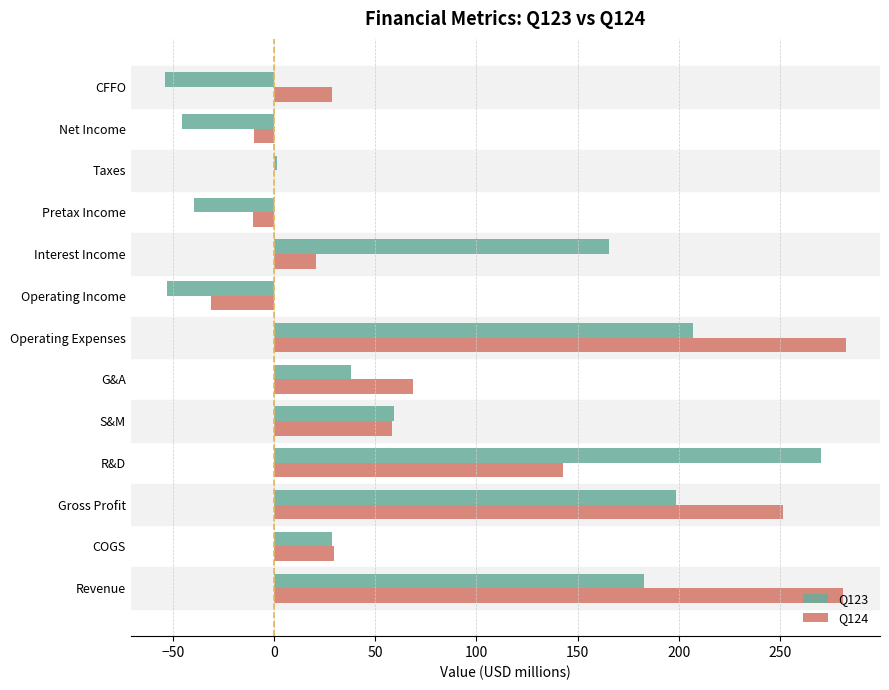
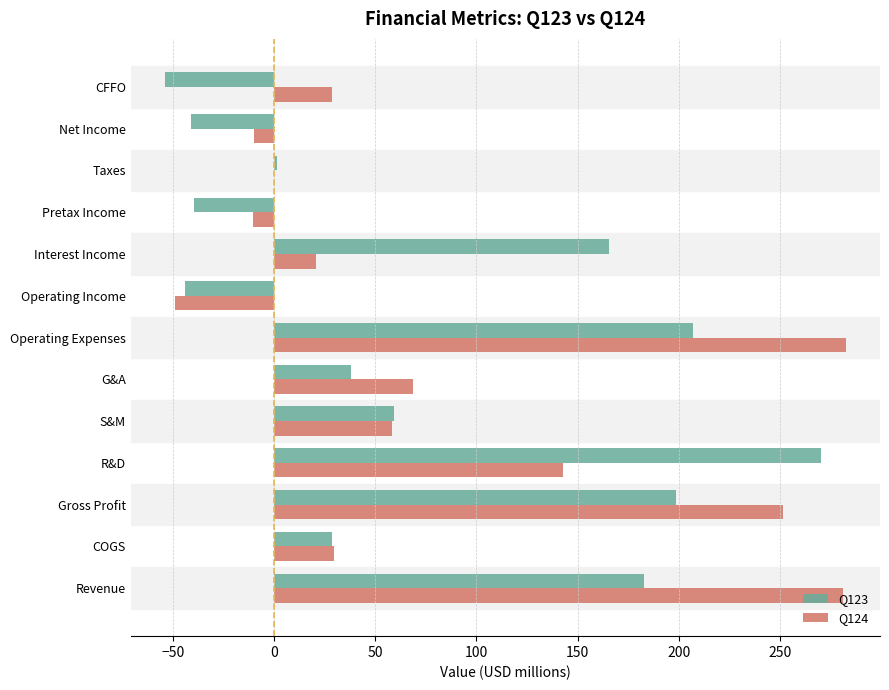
Q123, Net Income: -45 -> -41
Q123, Operating Income: -53 -> -44
Q124, Operating Income: -31 -> -49
